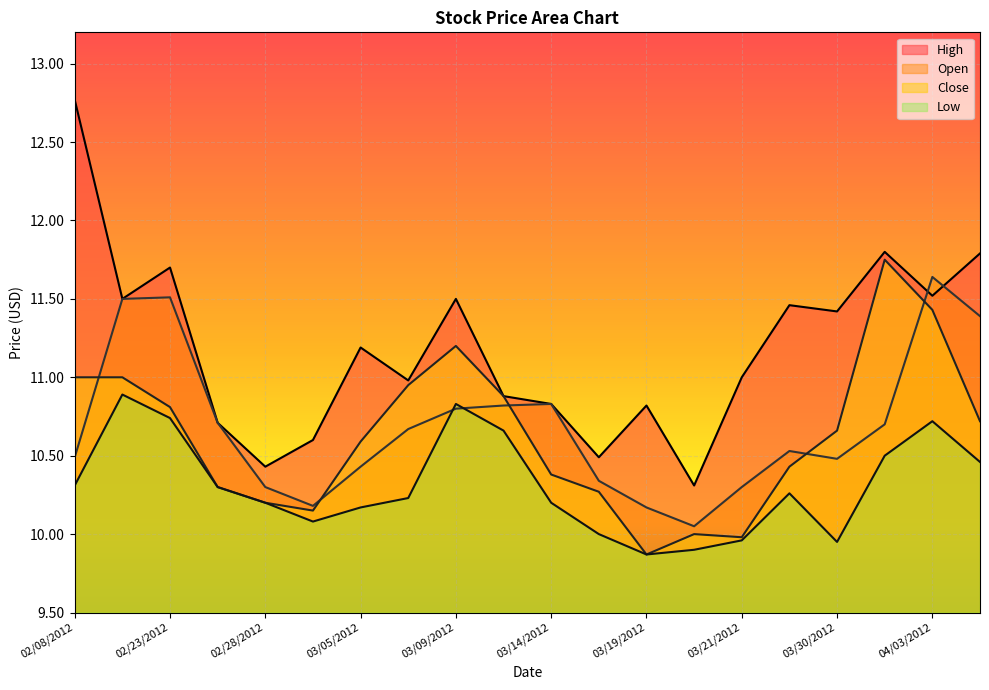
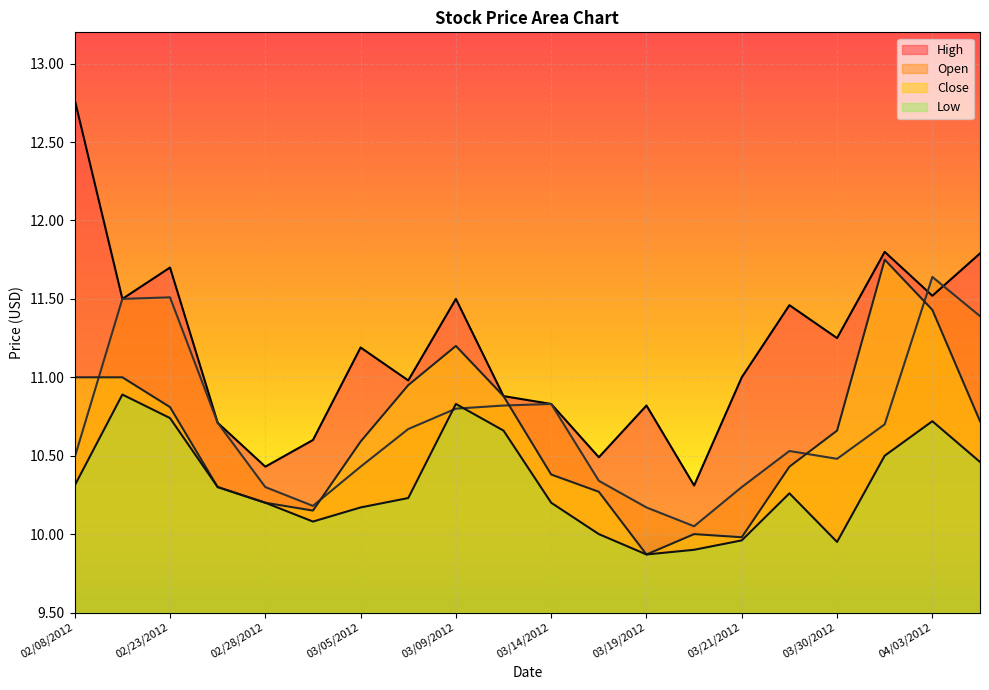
High, 03/30/2012: 11.42 -> 11.25
